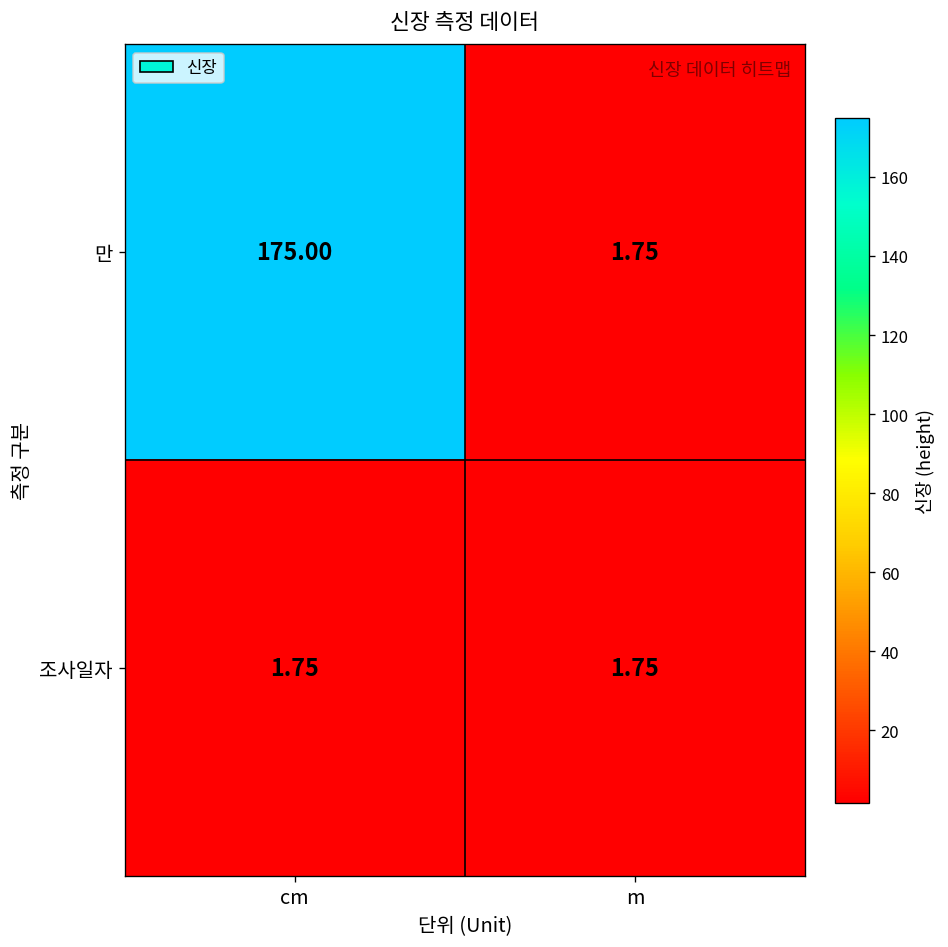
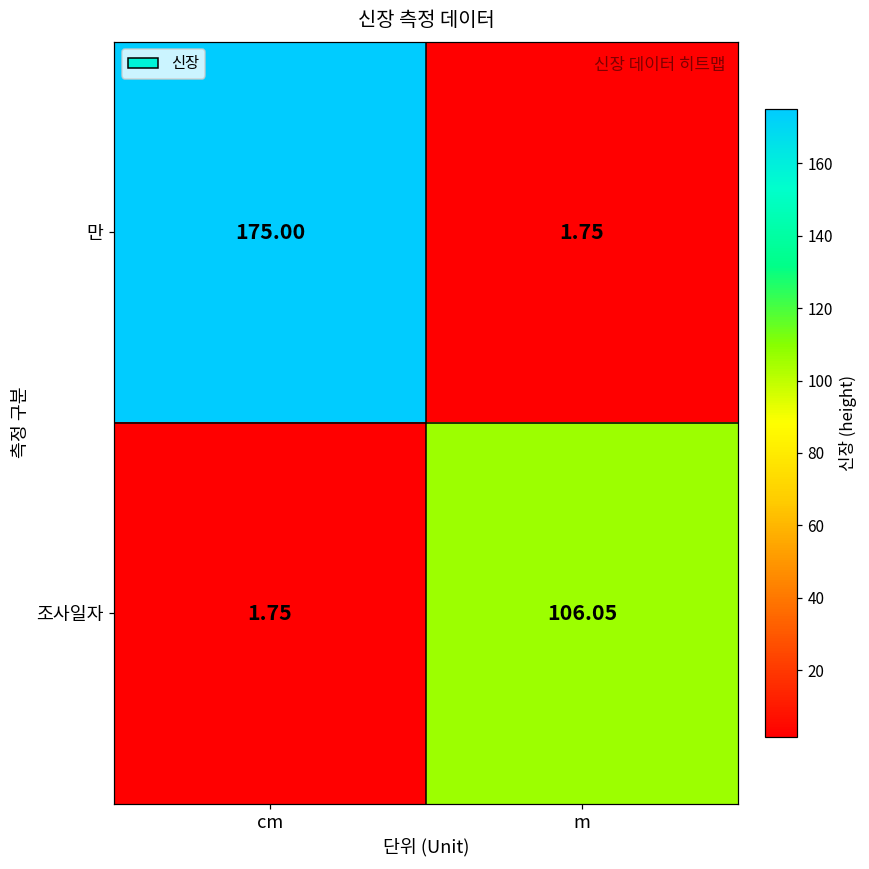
조사일자, m: 1.75 -> 106.05
